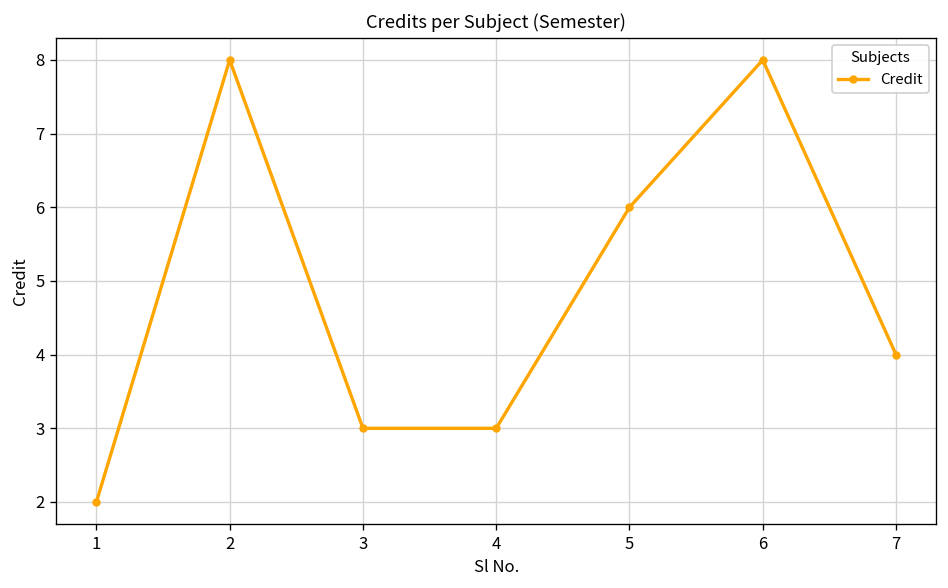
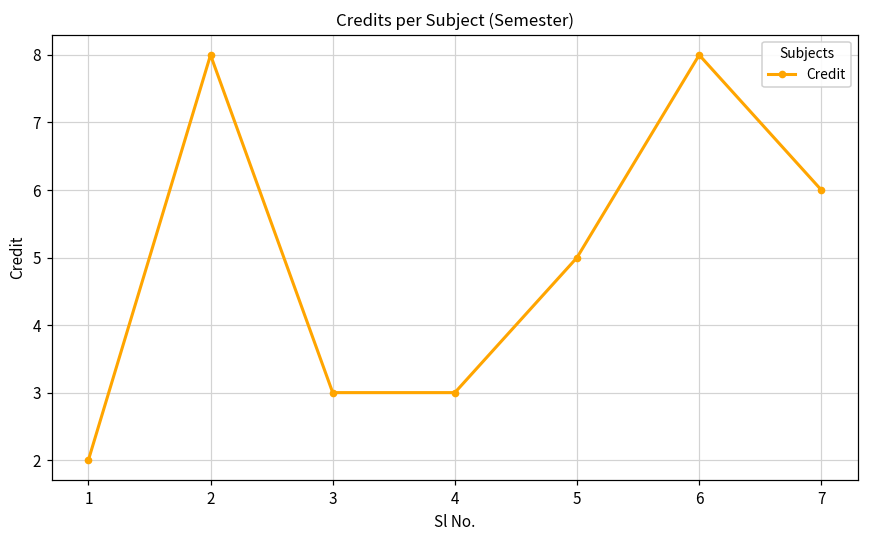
5: 6 -> 5
7: 4 -> 6
